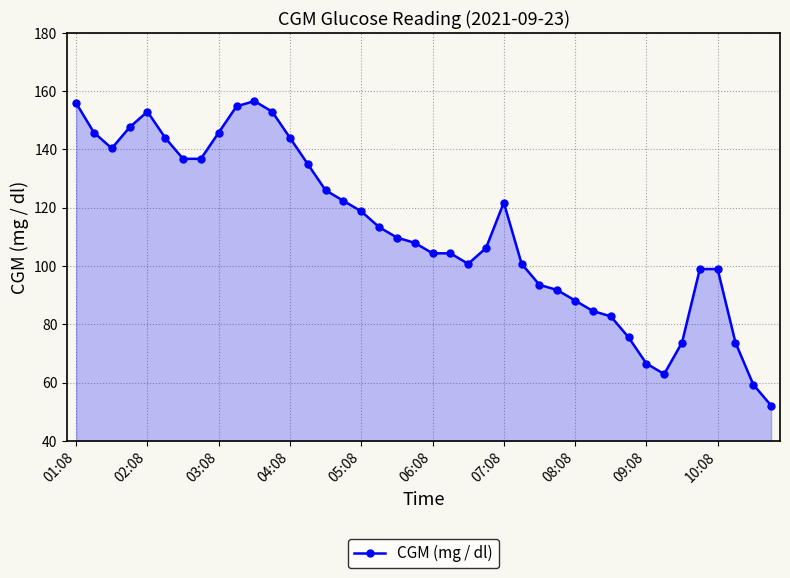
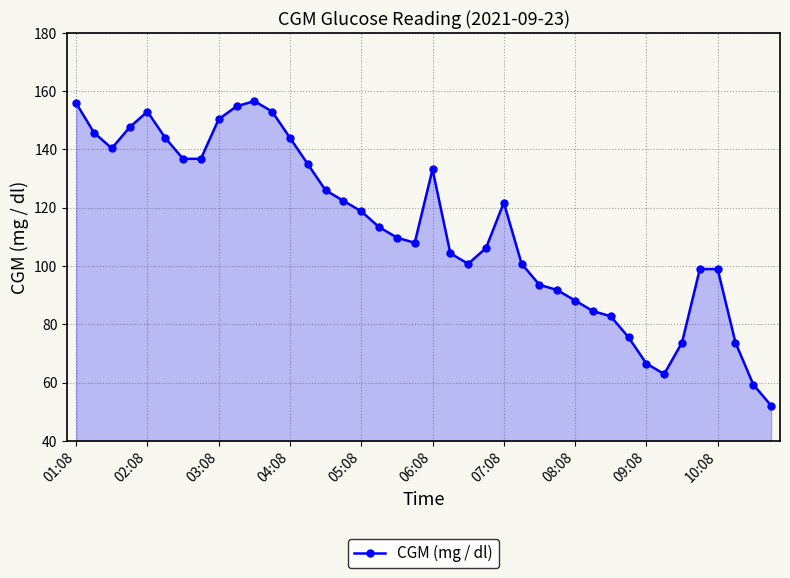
03:08: 146 -> 150
06:08: 104 -> 133
